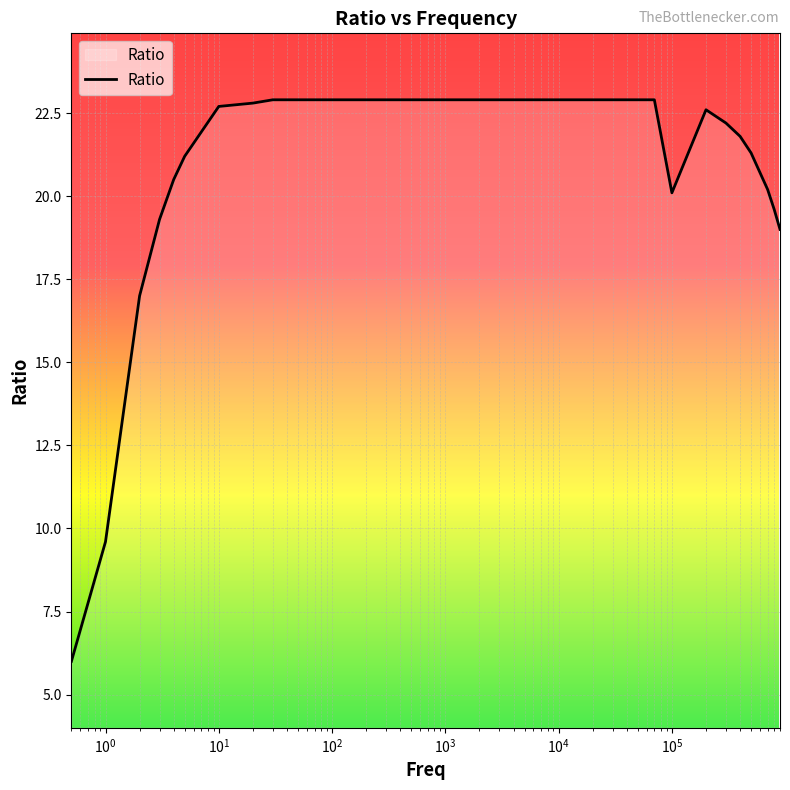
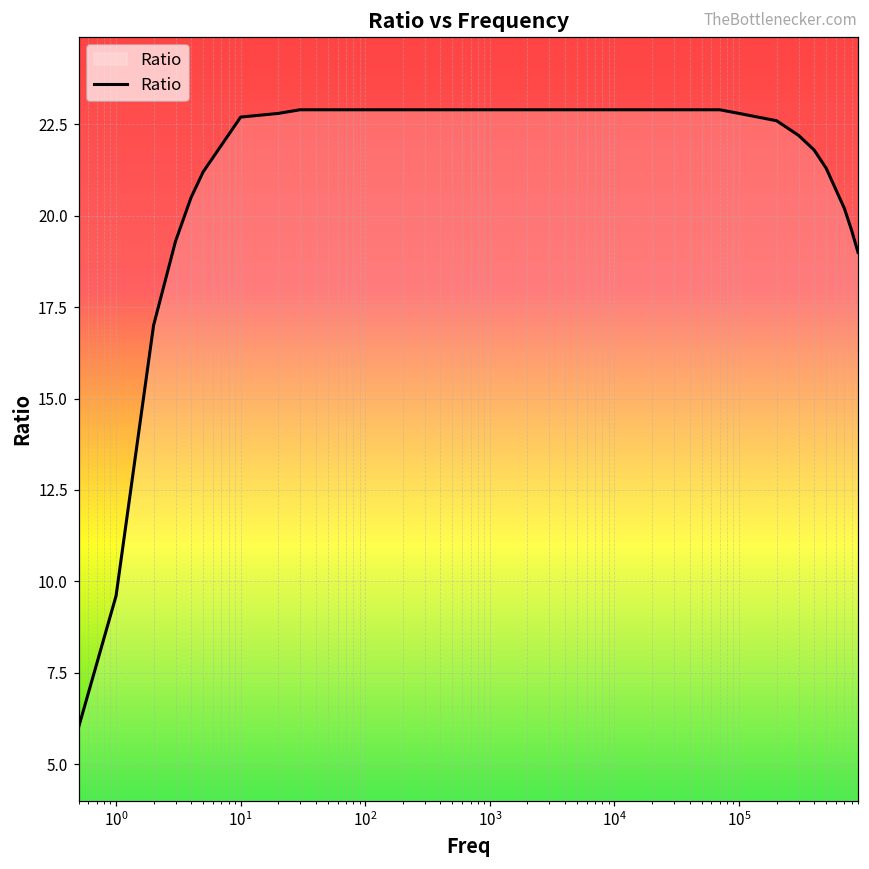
10^5: 20.1 -> 22.8
